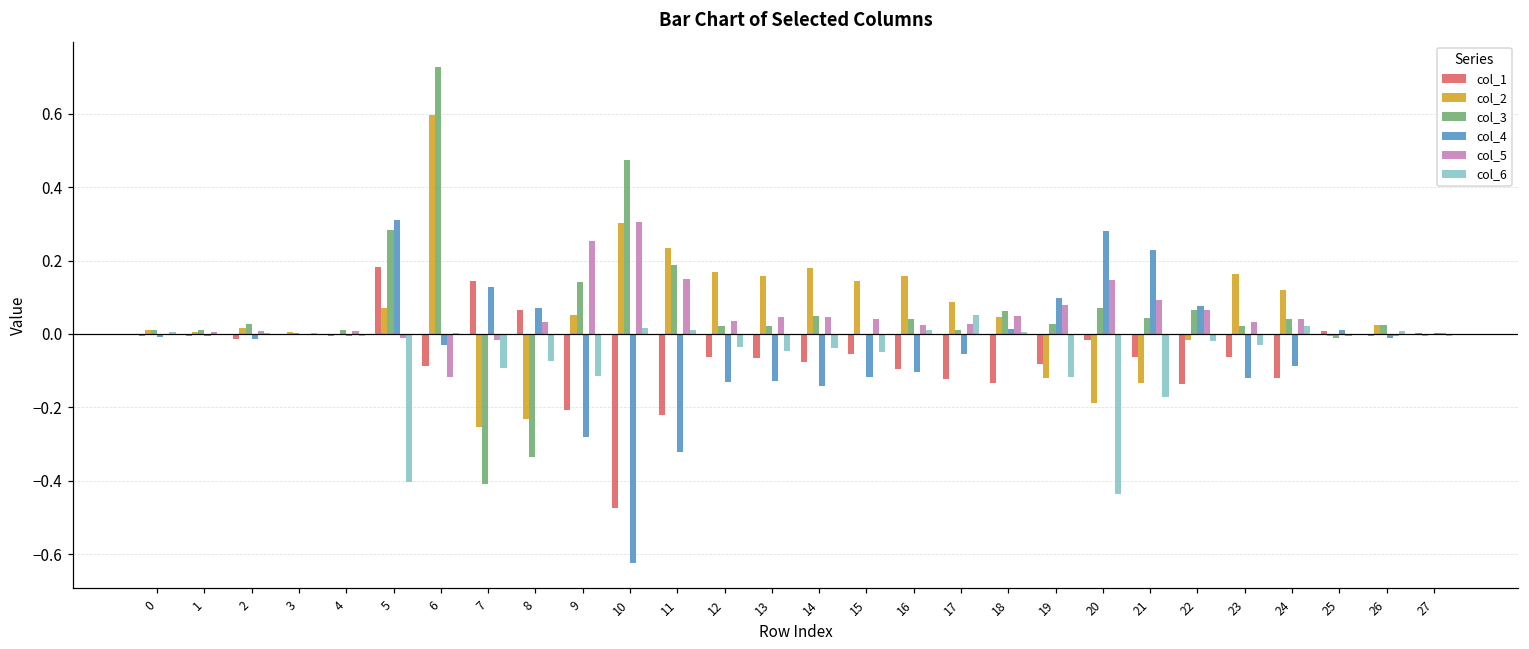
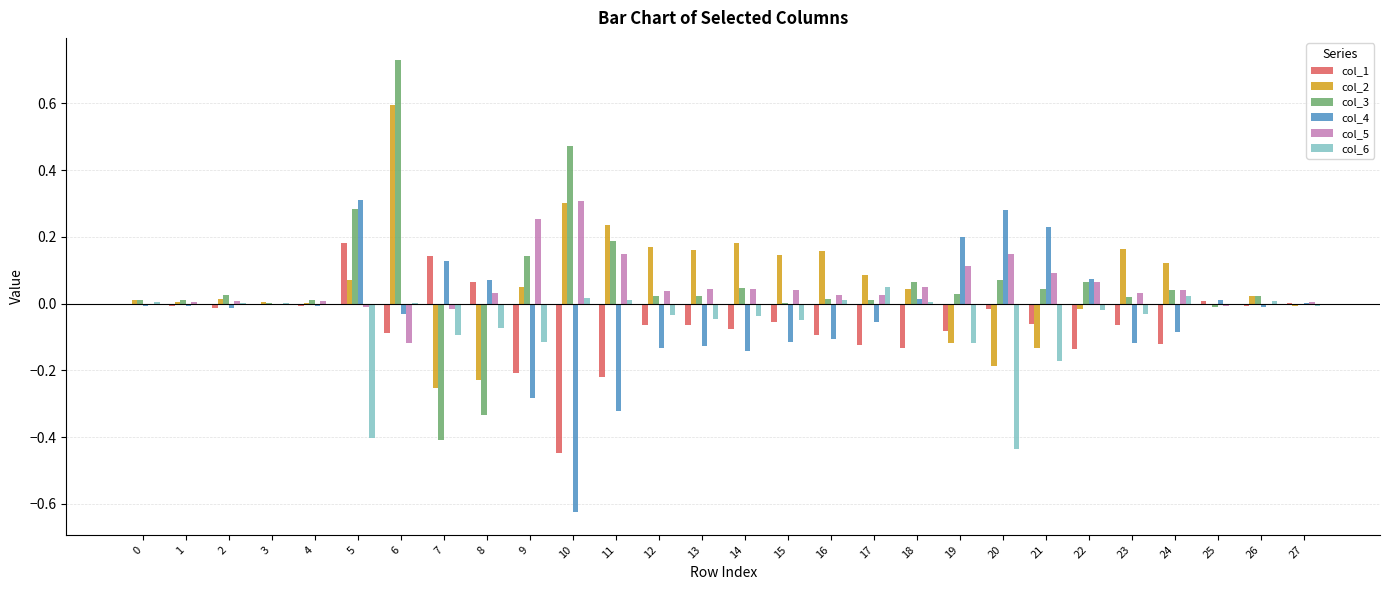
col_1, 10: -0.47 -> -0.45
col_3, 16: 0.04 -> 0.01
col_4, 19: 0.10 -> 0.20
col_5, 19: 0.08 -> 0.11
